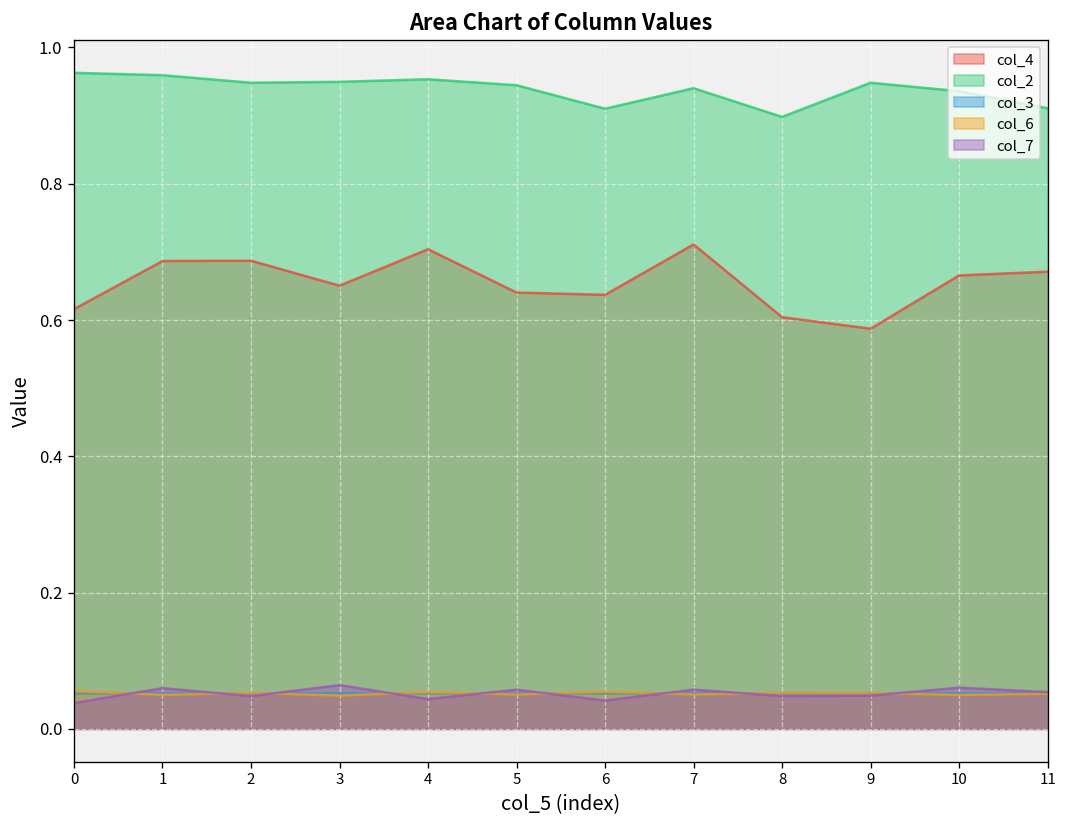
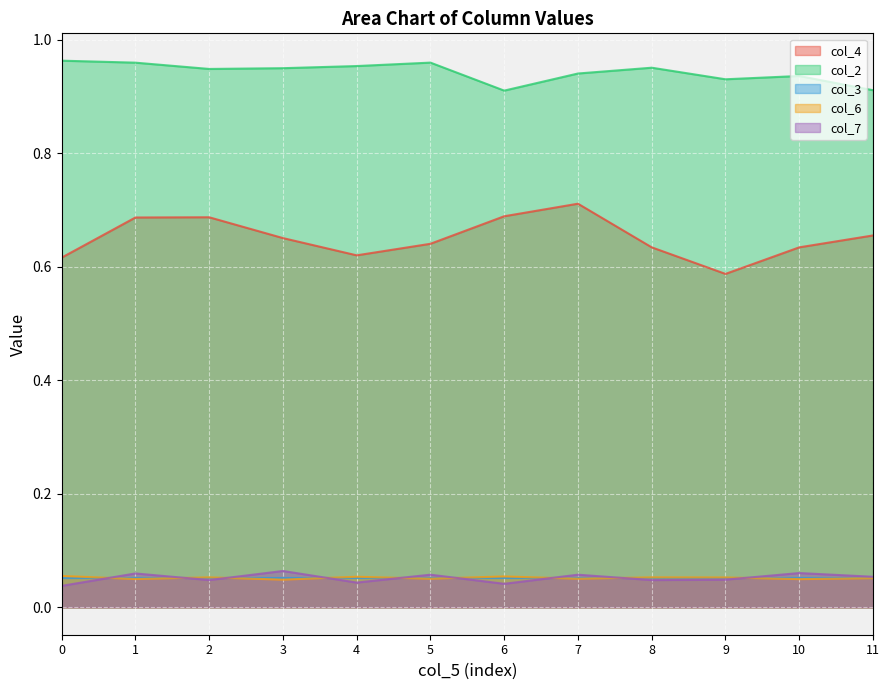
col_4, 4: 0.70 -> 0.62
col_2, 5: 0.94 -> 0.96
col_4, 6: 0.64 -> 0.69
col_4, 8: 0.60 -> 0.63
col_2, 8: 0.90 -> 0.95
col_2, 9: 0.95 -> 0.93
col_4, 10: 0.67 -> 0.63
col_4, 11: 0.67 -> 0.66
